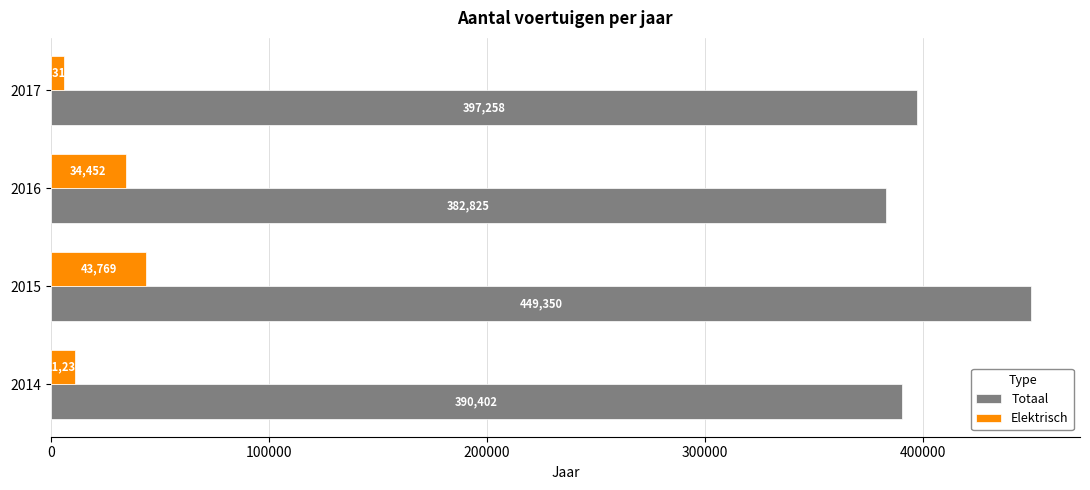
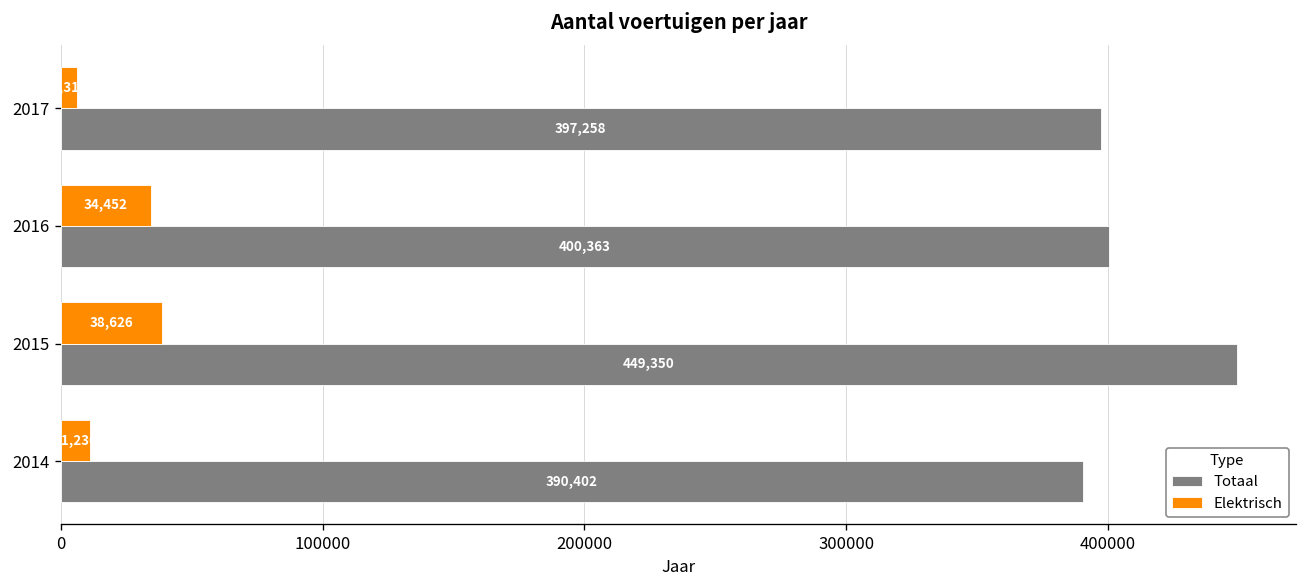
Totaal, 2016: 382,825 -> 400,363
Elektrisch, 2015: 43,769 -> 38,626
